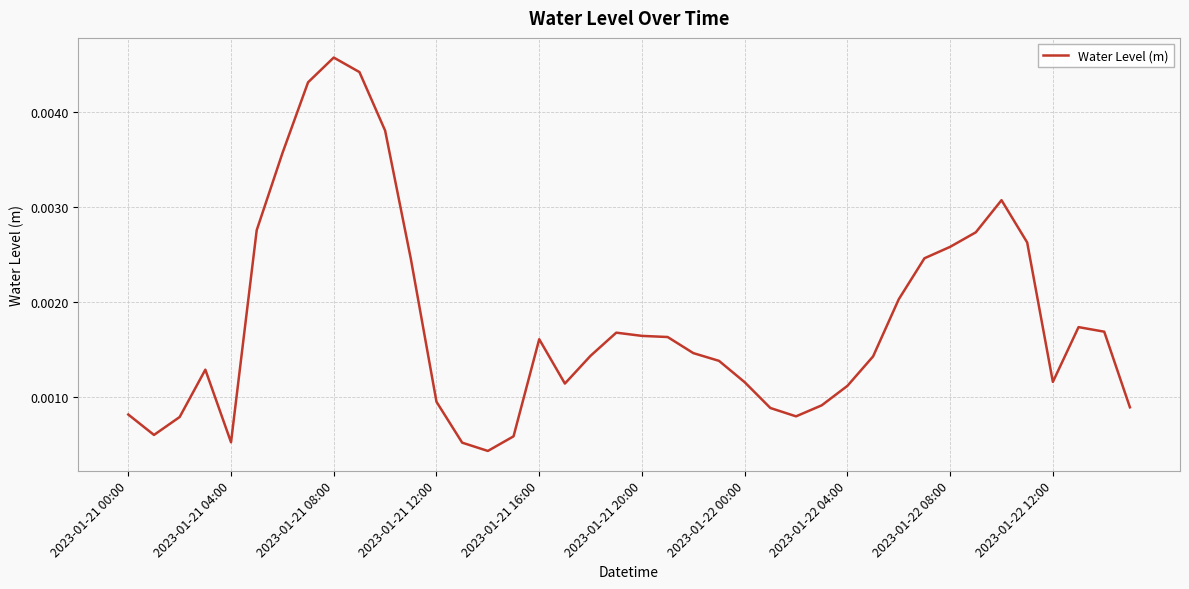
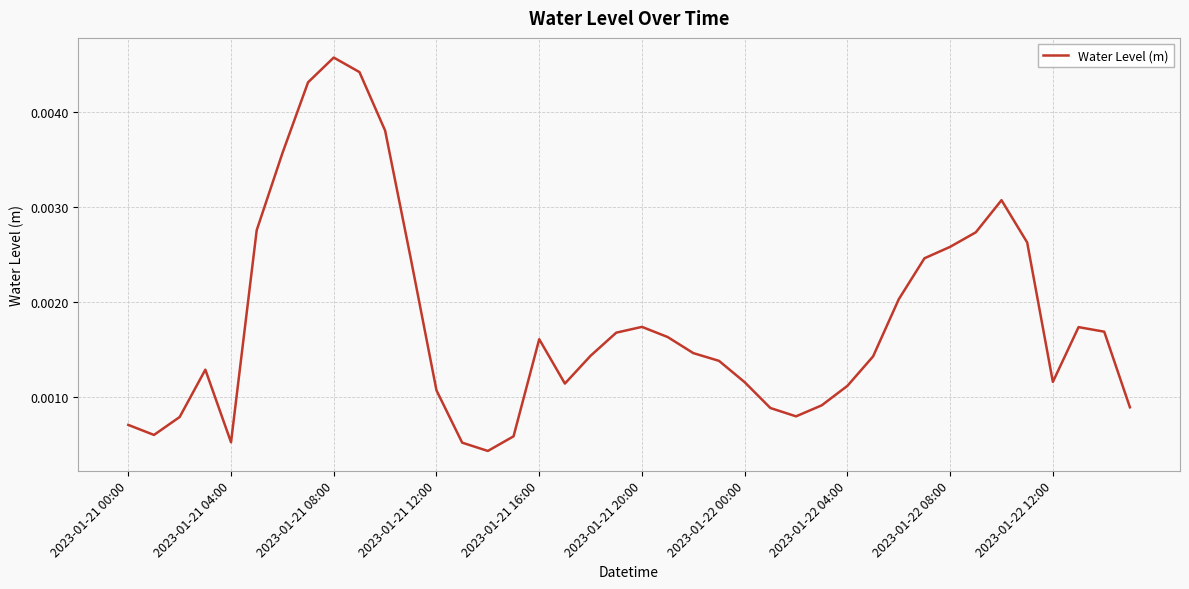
2023-01-21 00:00: 0.0008 -> 0.0007
2023-01-21 12:00: 0.0010 -> 0.0011
2023-01-21 20:00: 0.0016 -> 0.0017
